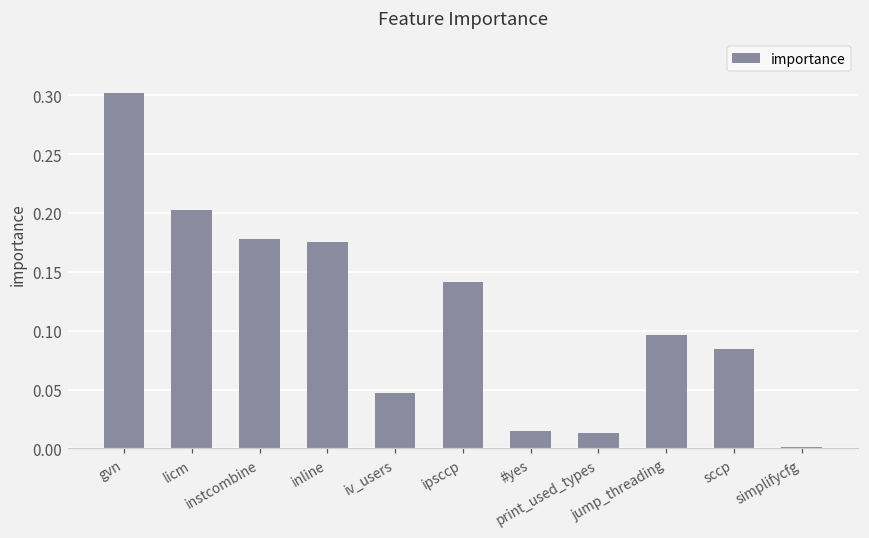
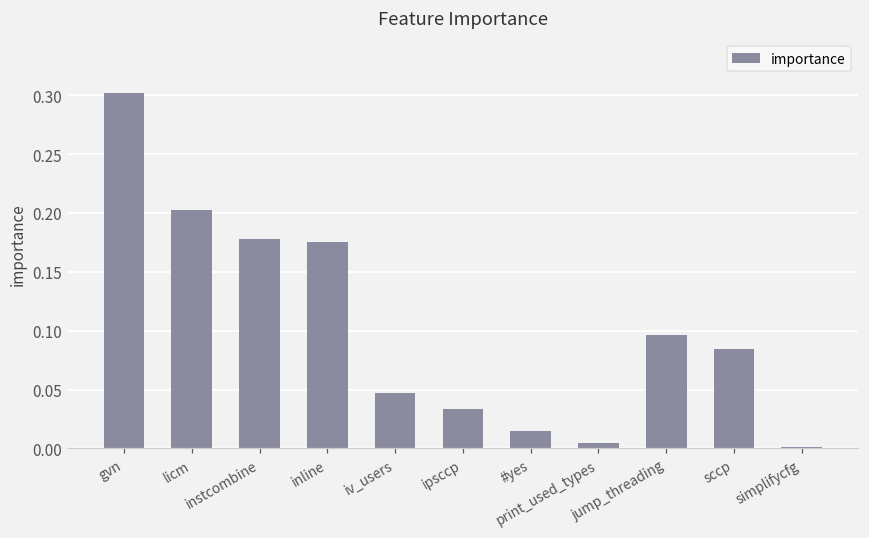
ipsccp: 0.141 -> 0.033
print_used_types: 0.013 -> 0.005
